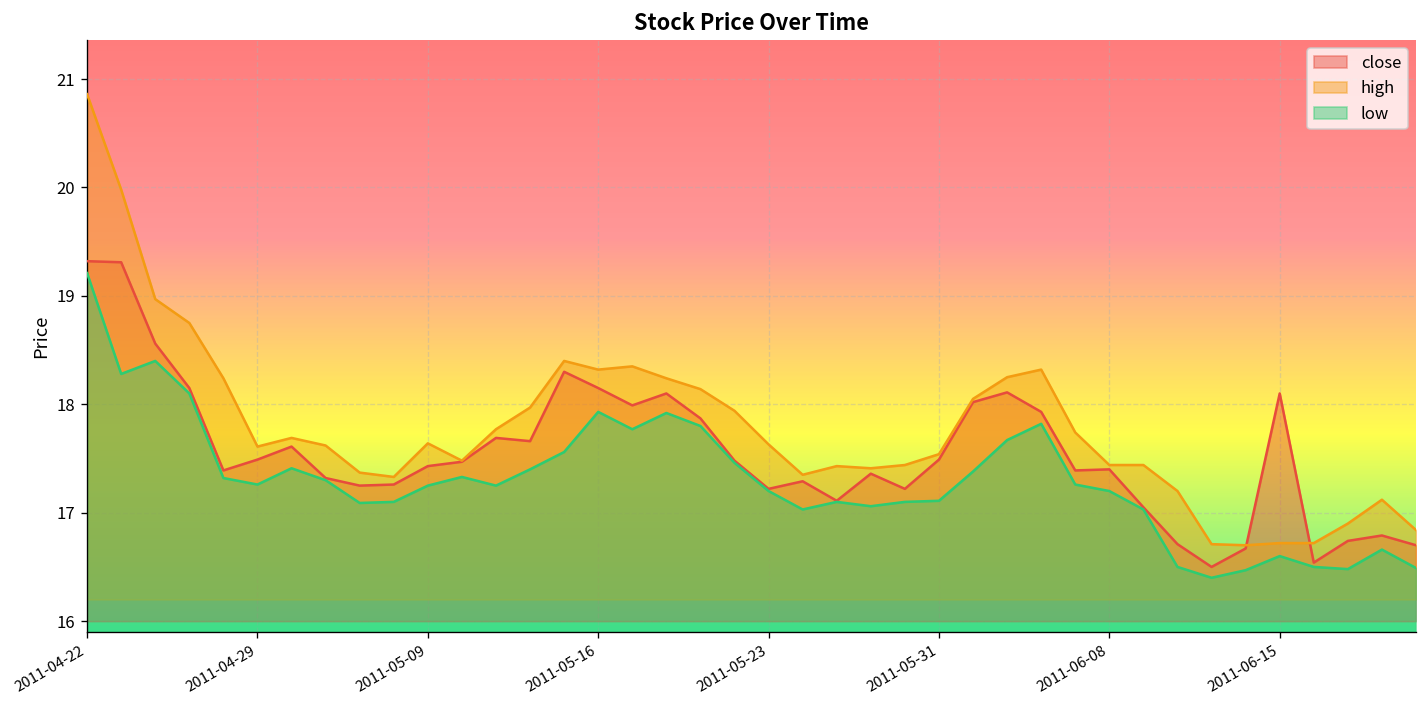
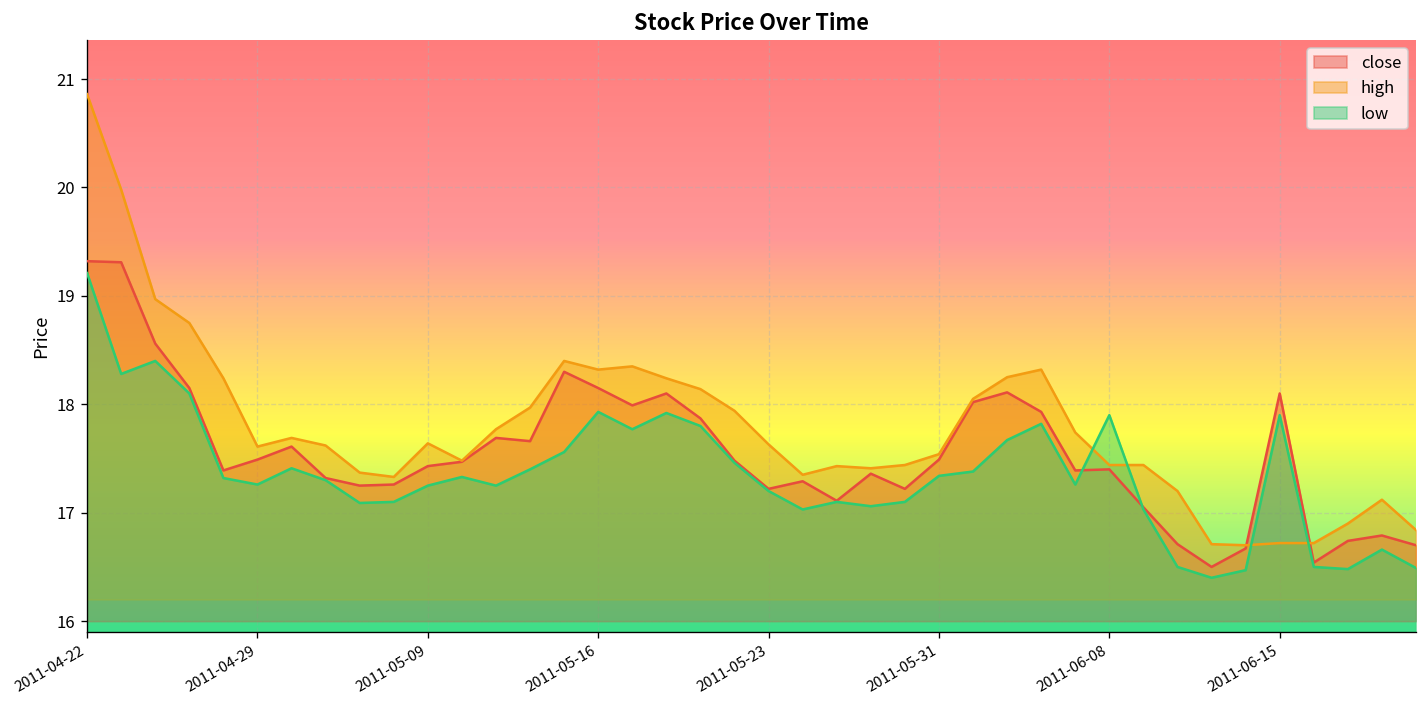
low, 2011-05-31: 17.1 -> 17.3
low, 2011-06-08: 17.2 -> 17.9
low, 2011-06-15: 16.6 -> 17.9
